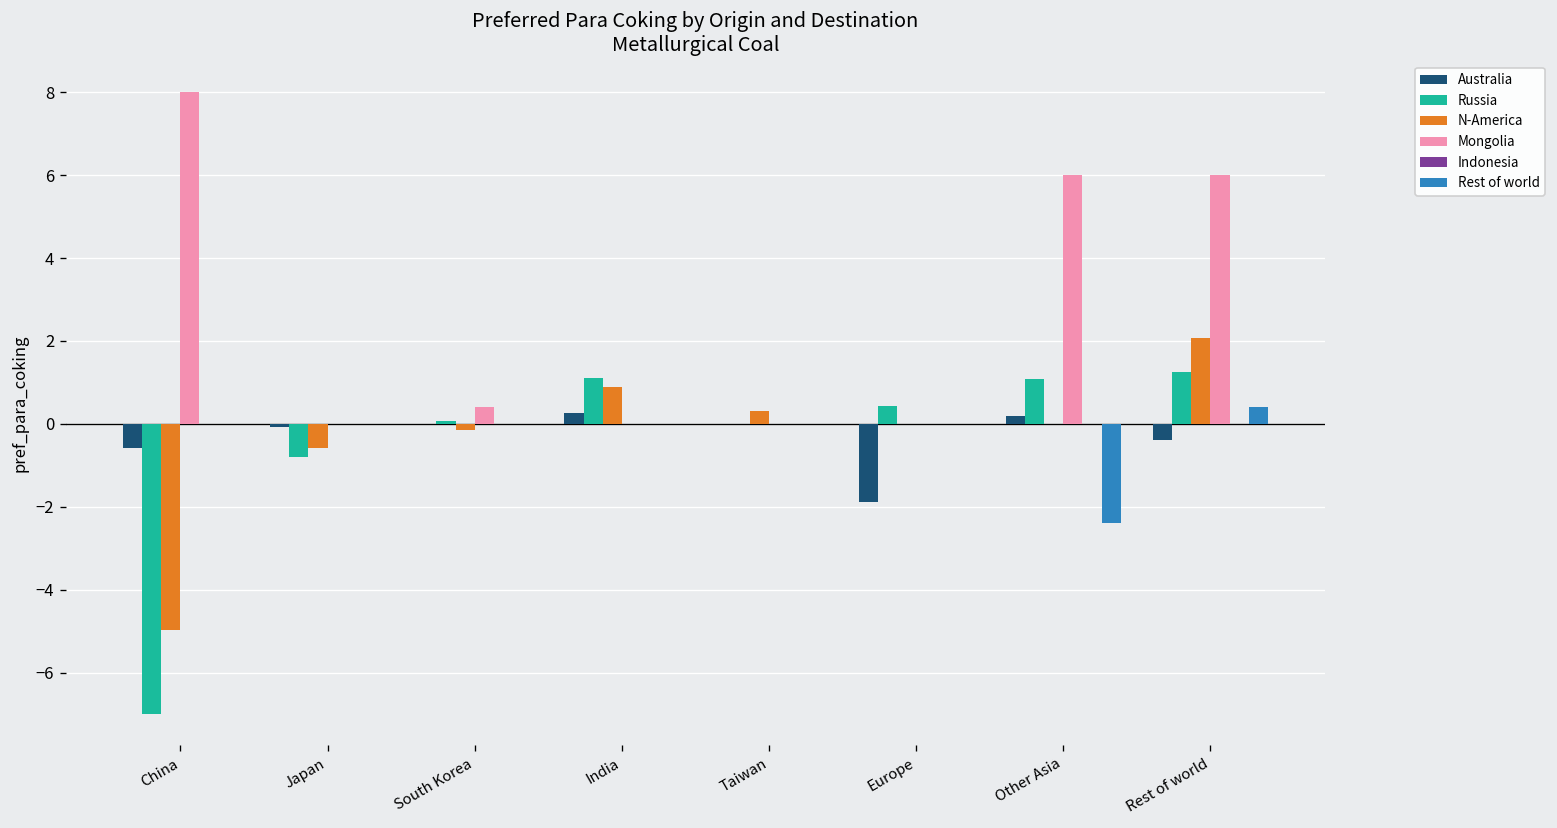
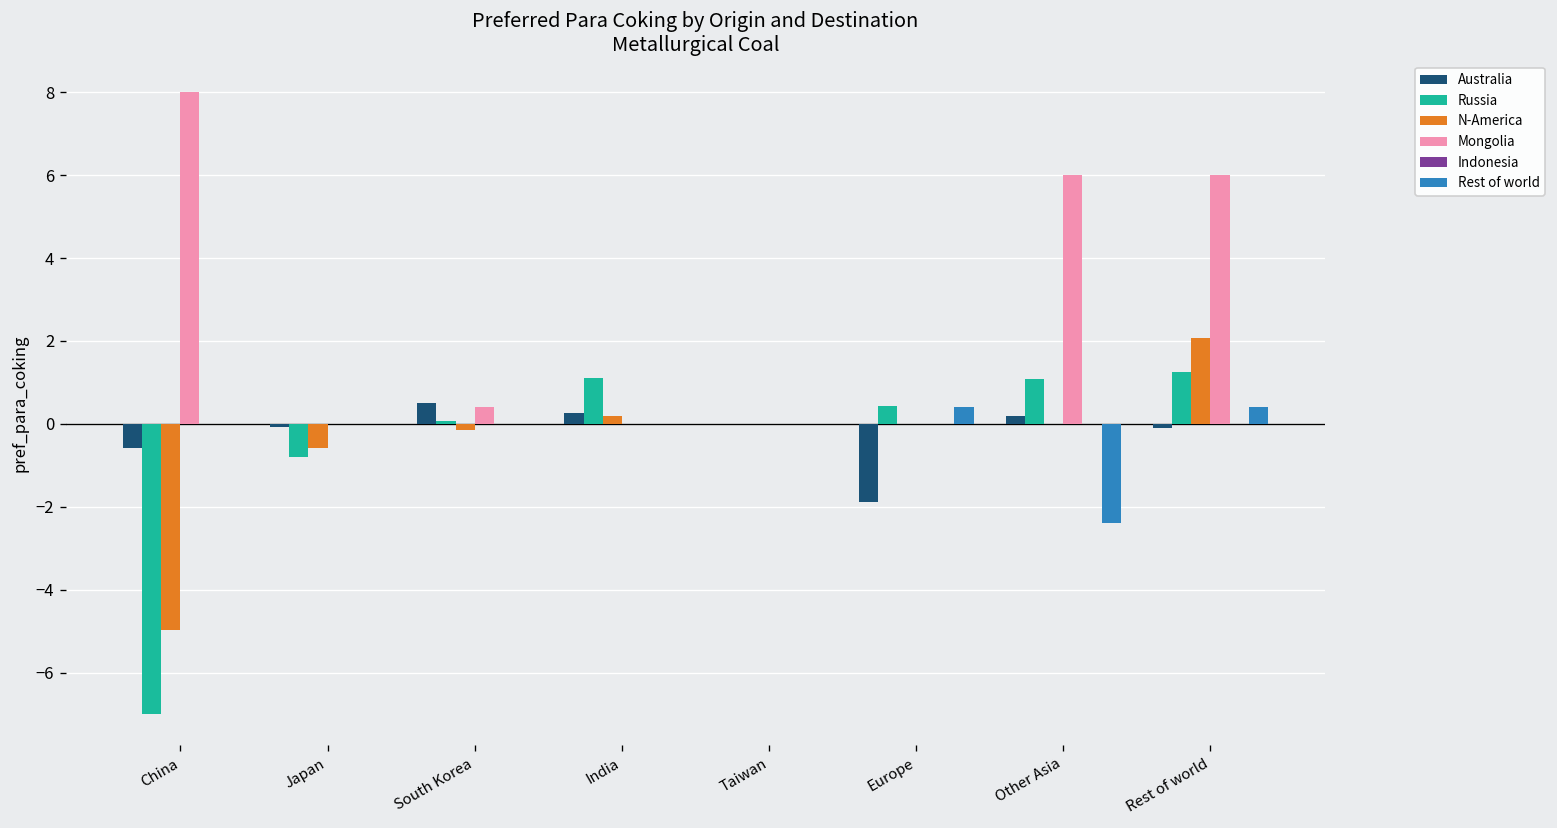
Australia, South Korea: 0.0 -> 0.5
N-America, India: 0.9 -> 0.2
N-America, Taiwan: 0.3 -> 0.0
Rest of world, Europe: 0.0 -> 0.4
Australia, Rest of world: -0.4 -> -0.1
